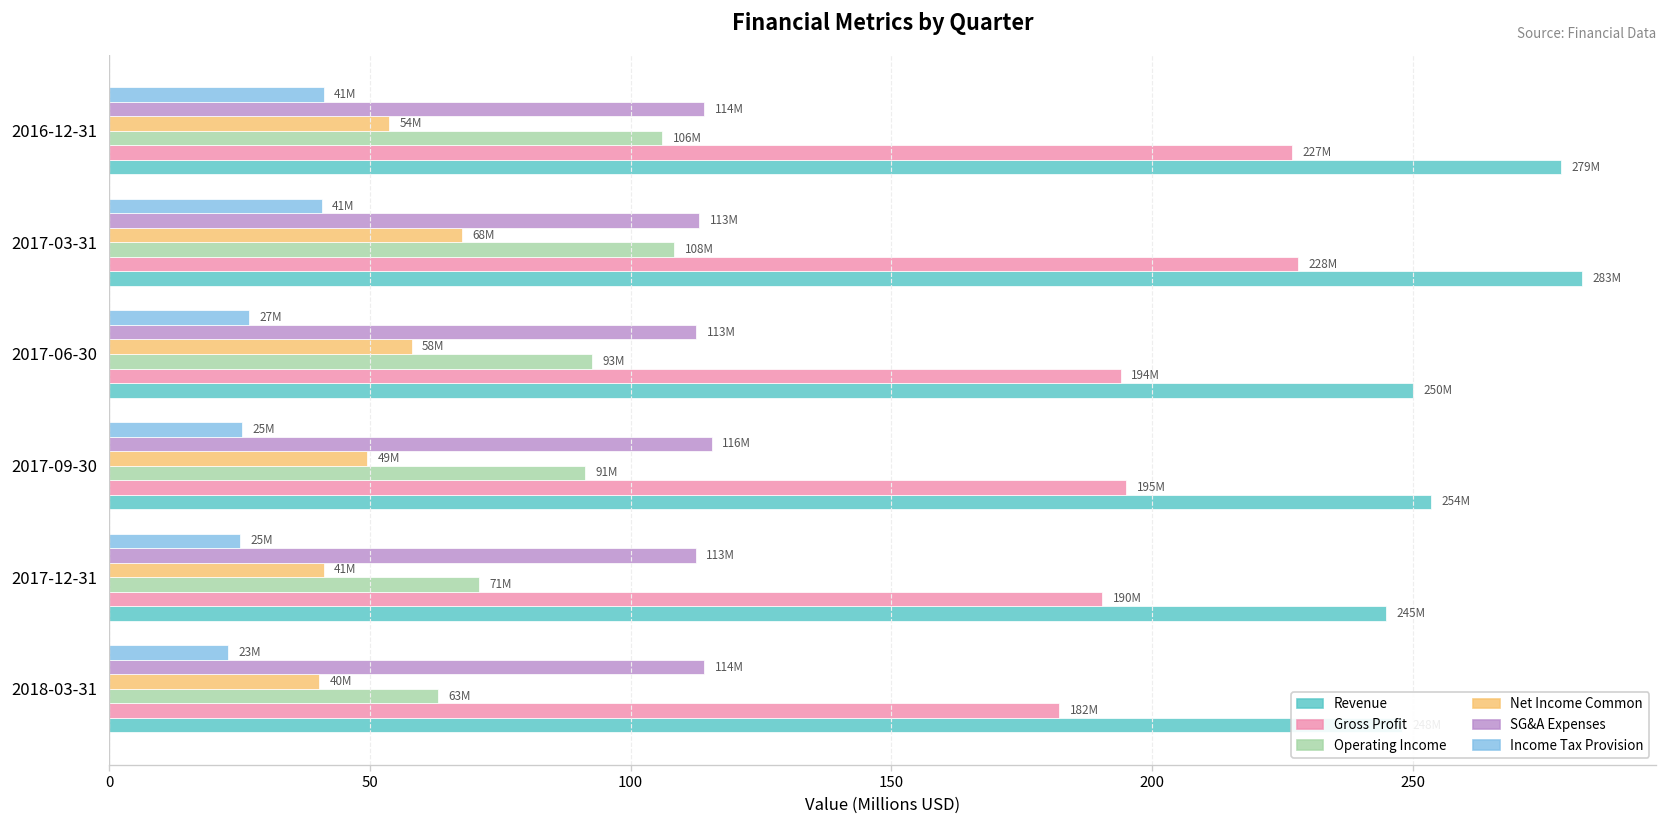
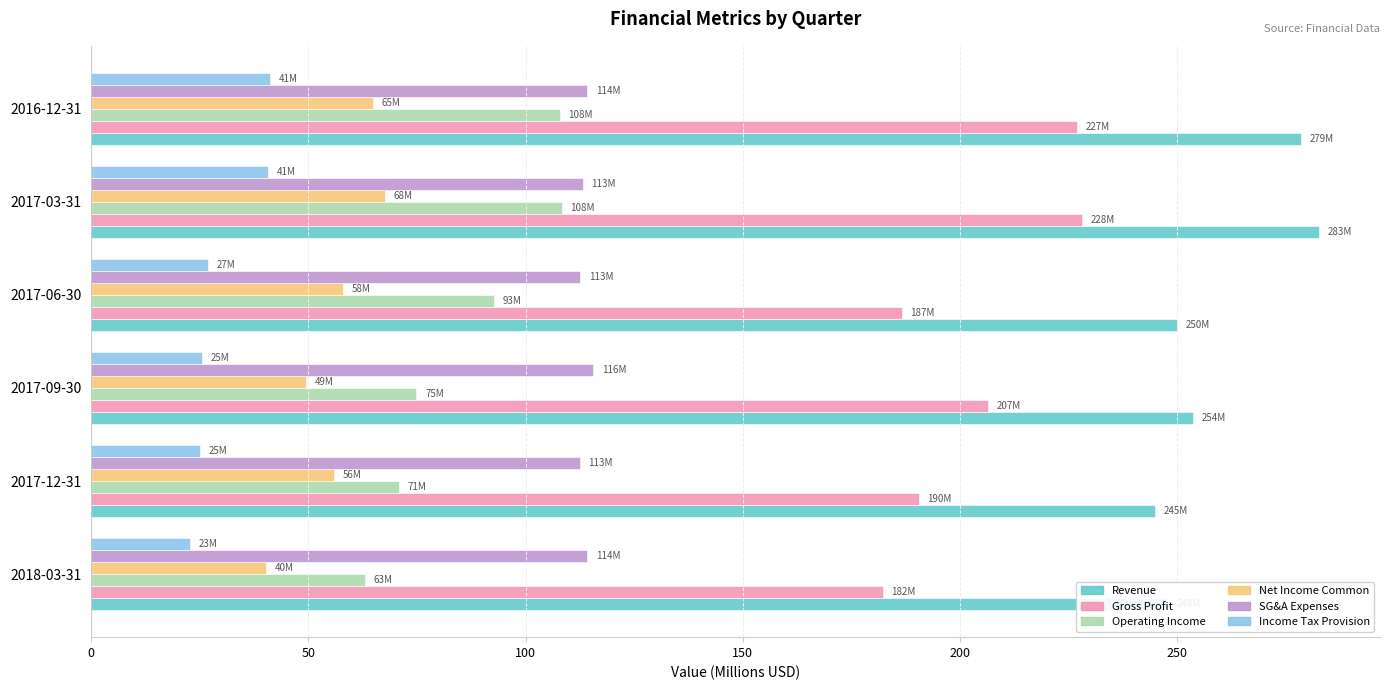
Net Income Common, 2016-12-31: 54M -> 65M
Operating Income, 2016-12-31: 106M -> 108M
Gross Profit, 2017-06-30: 194M -> 187M
Operating Income, 2017-09-30: 91M -> 75M
Gross Profit, 2017-09-30: 195M -> 207M
Net Income Common, 2017-12-31: 41M -> 56M
